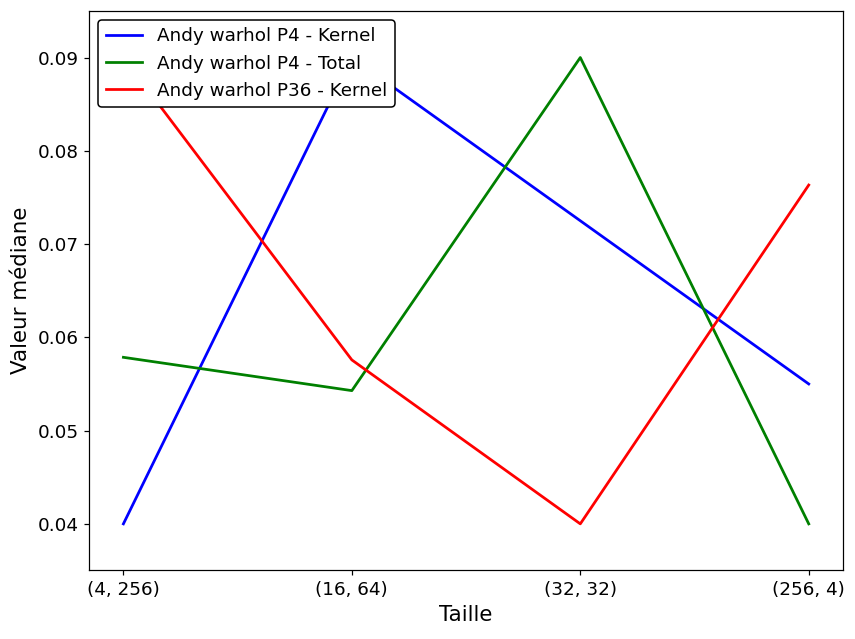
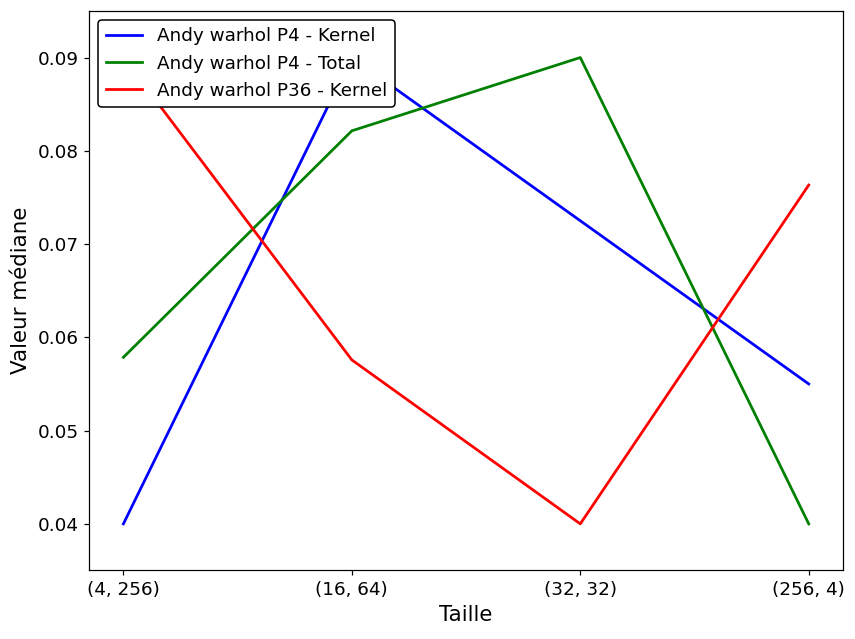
Andy warhol P4 - Total, (16, 64): 0.054 -> 0.082
